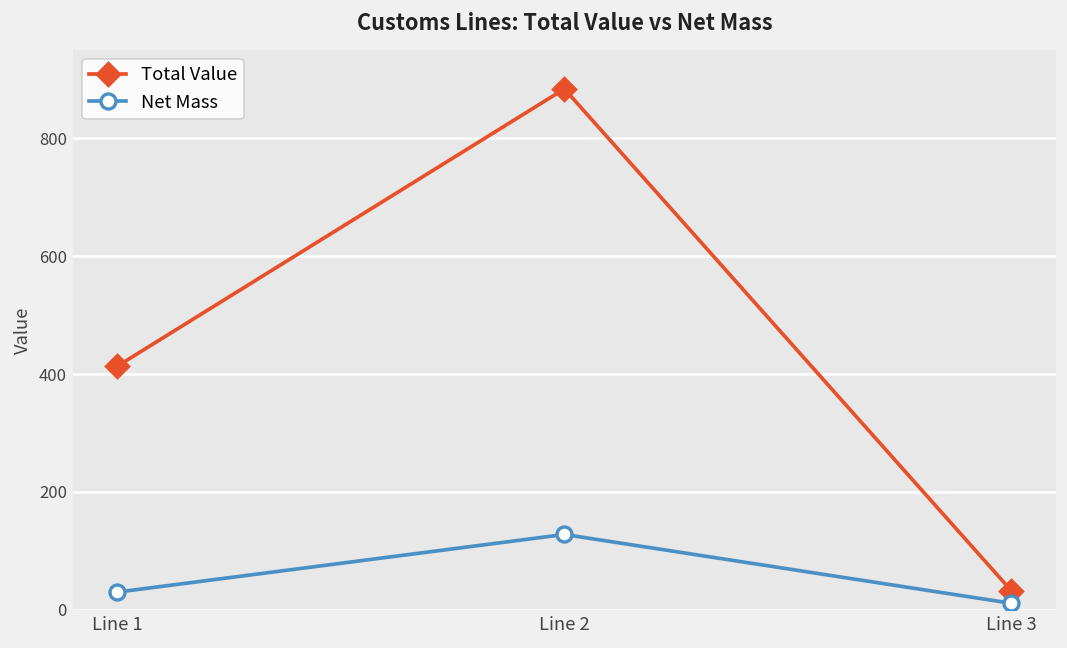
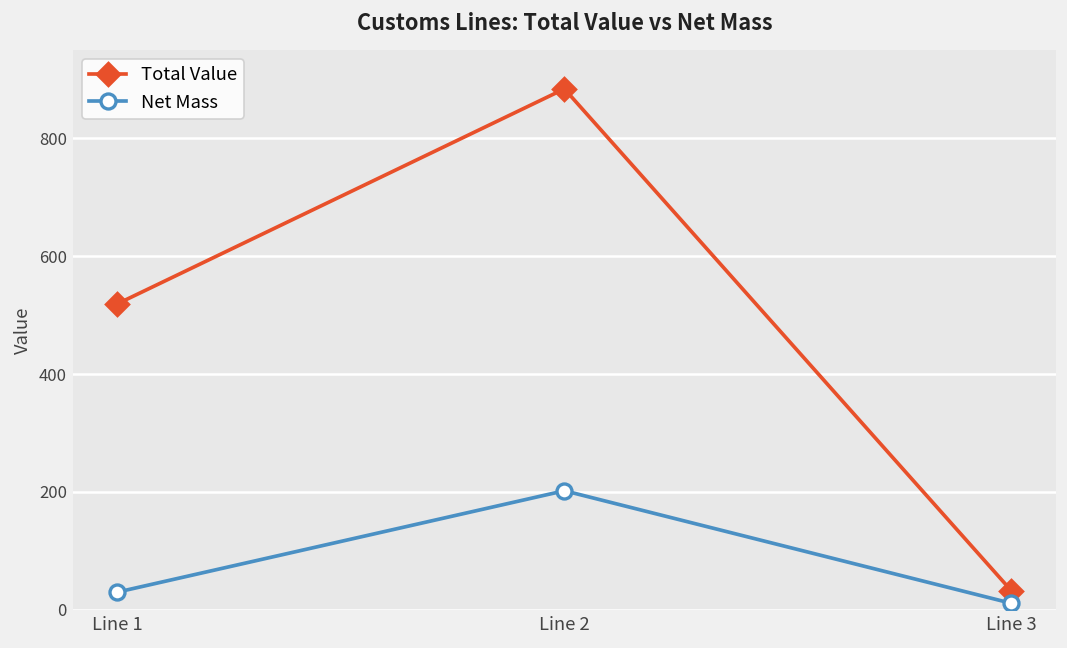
Total Value, Line 1: 410 -> 520
Net Mass, Line 2: 130 -> 200
